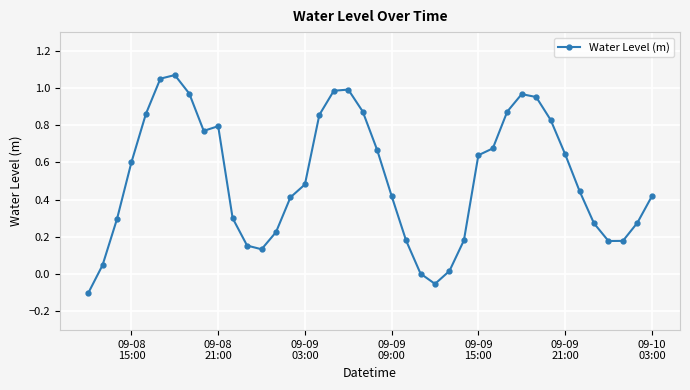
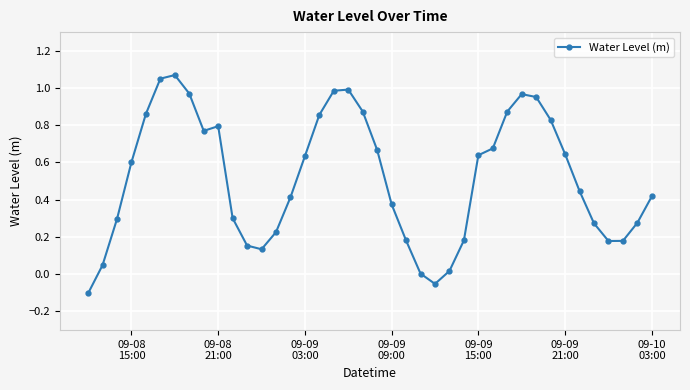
09-09 03:00: 0.48 -> 0.63
09-09 09:00: 0.42 -> 0.38
